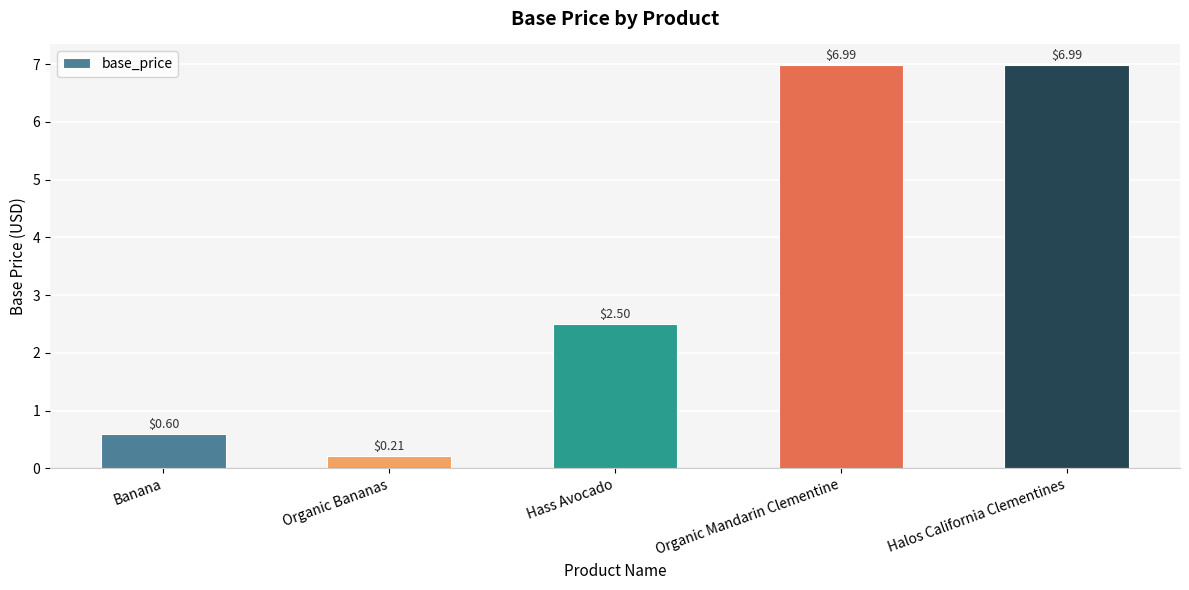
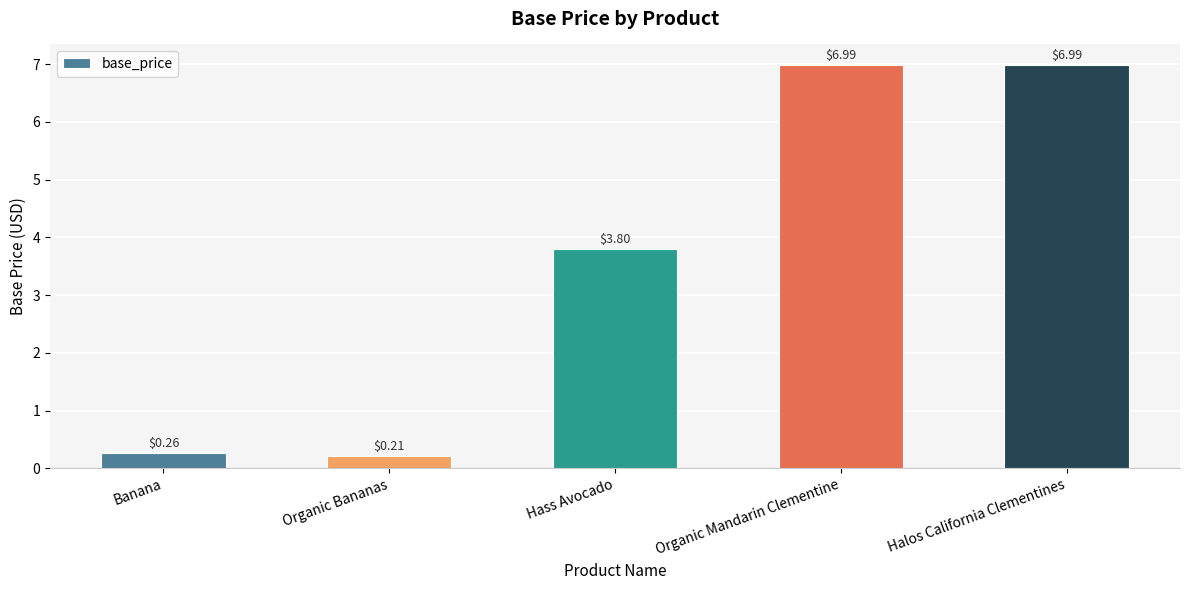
Banana: $0.60 -> $0.26
Hass Avocado: $2.50 -> $3.80
